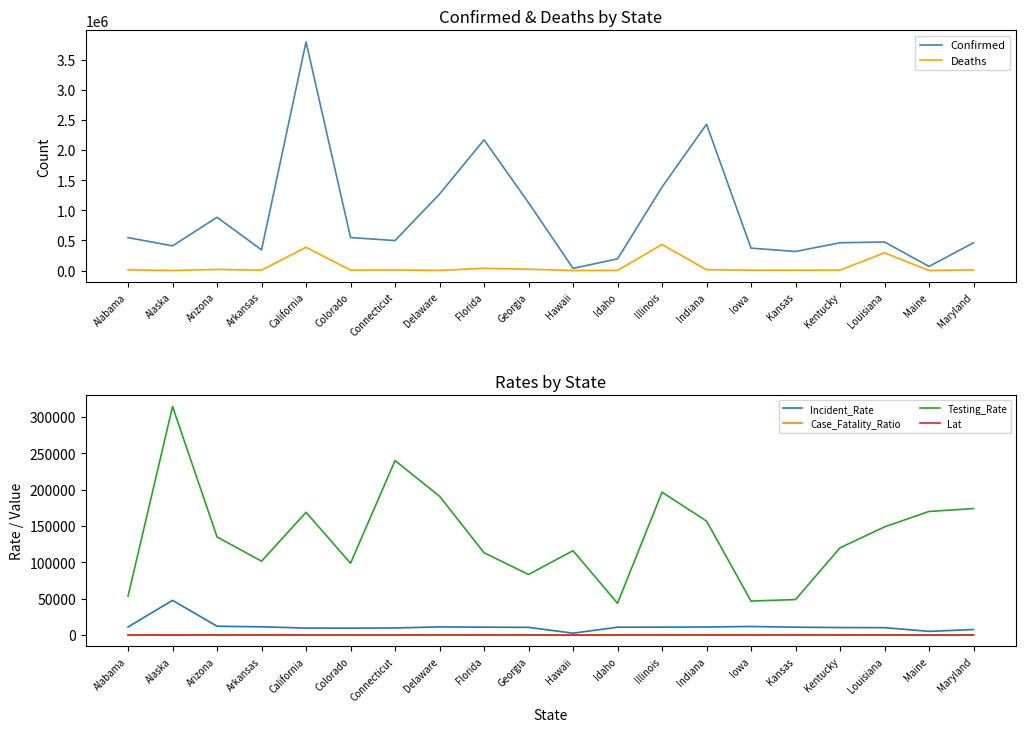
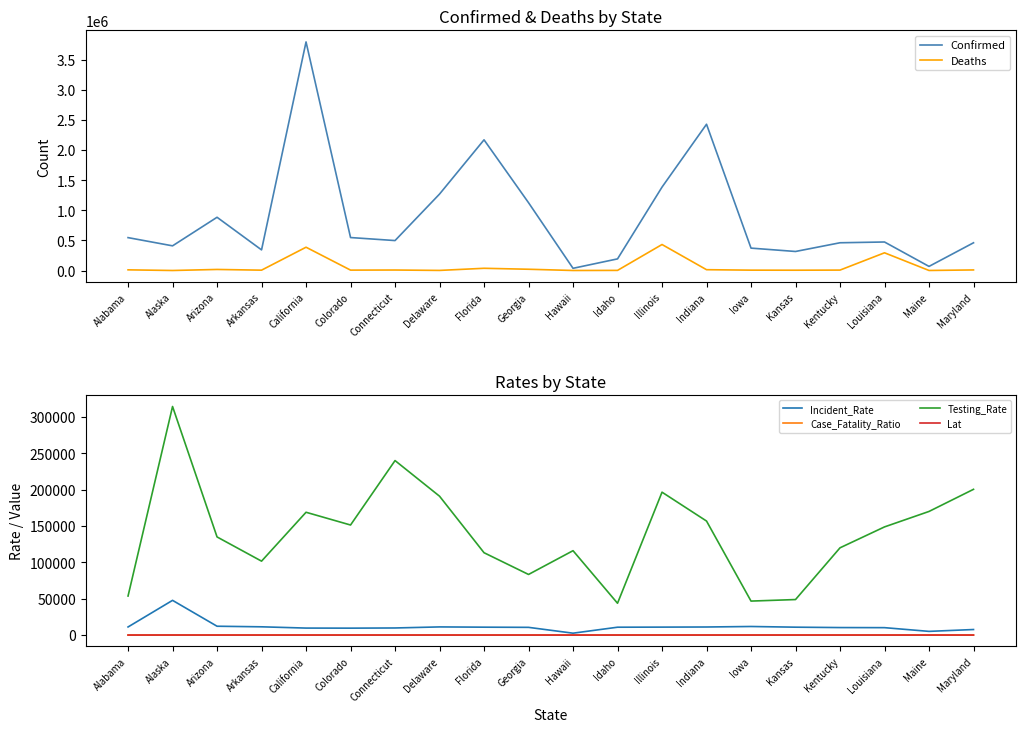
Rates by State, Testing_Rate, Colorado: 100000 -> 150000
Rates by State, Testing_Rate, Maryland: 170000 -> 200000
